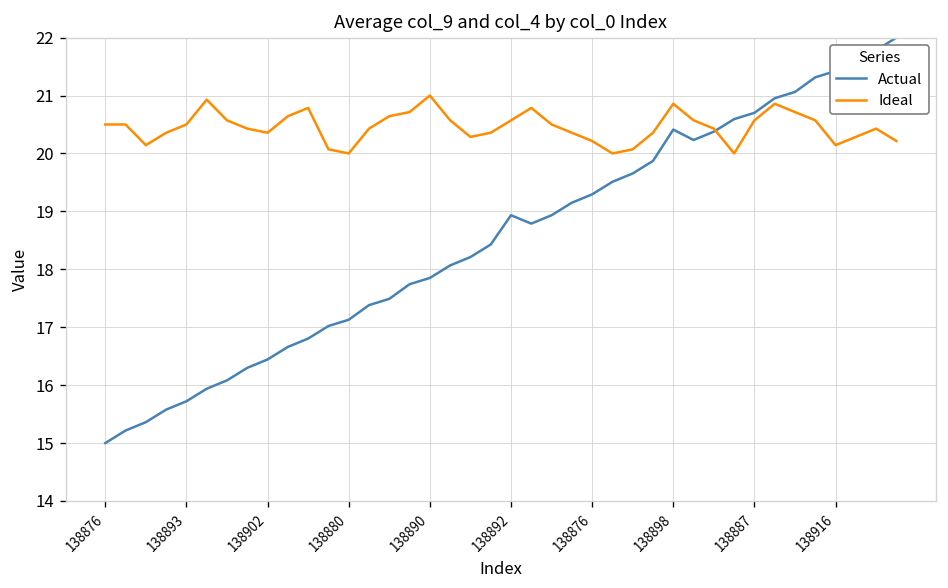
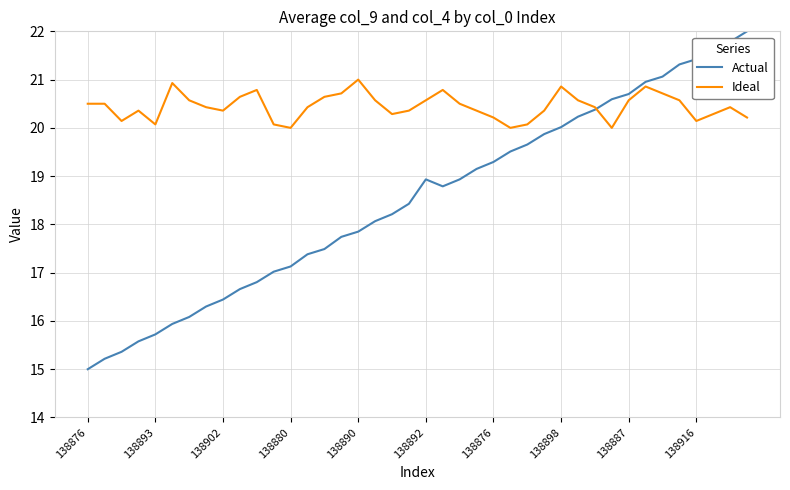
Ideal, 138893: 20.5 -> 20.1
Actual, 138898: 20.4 -> 20.0
